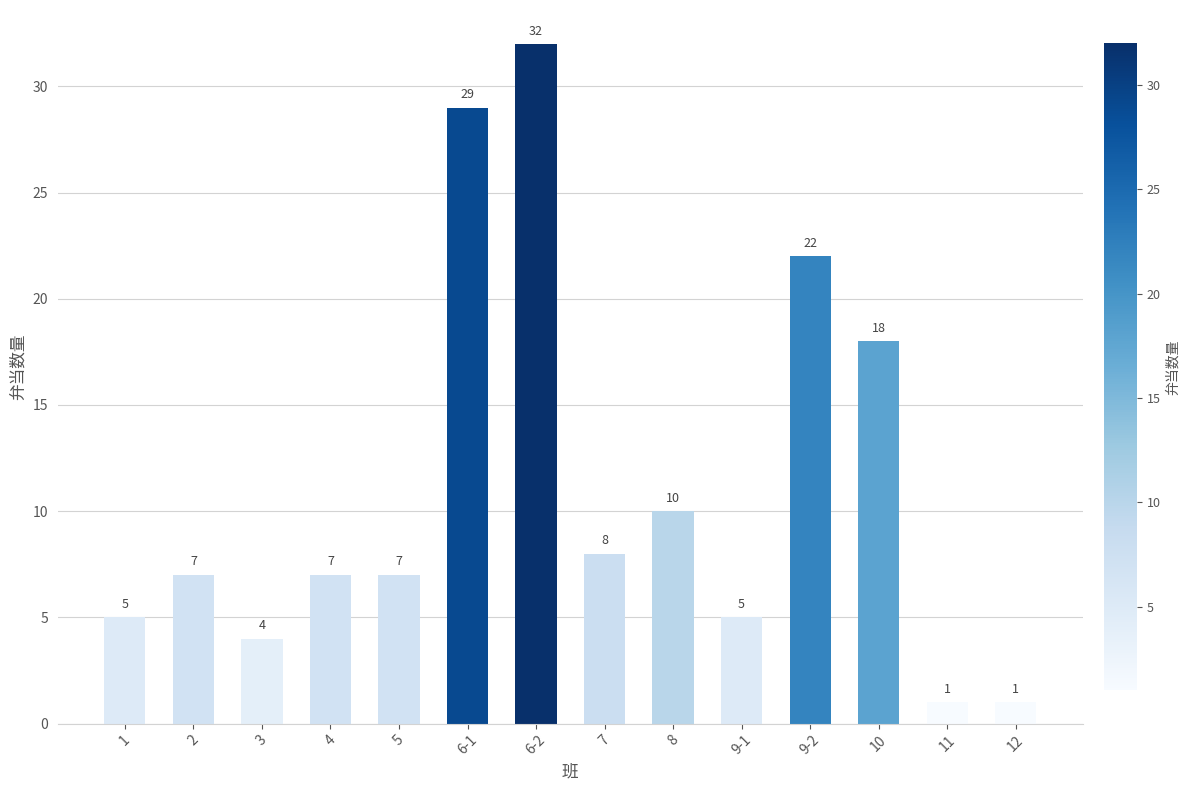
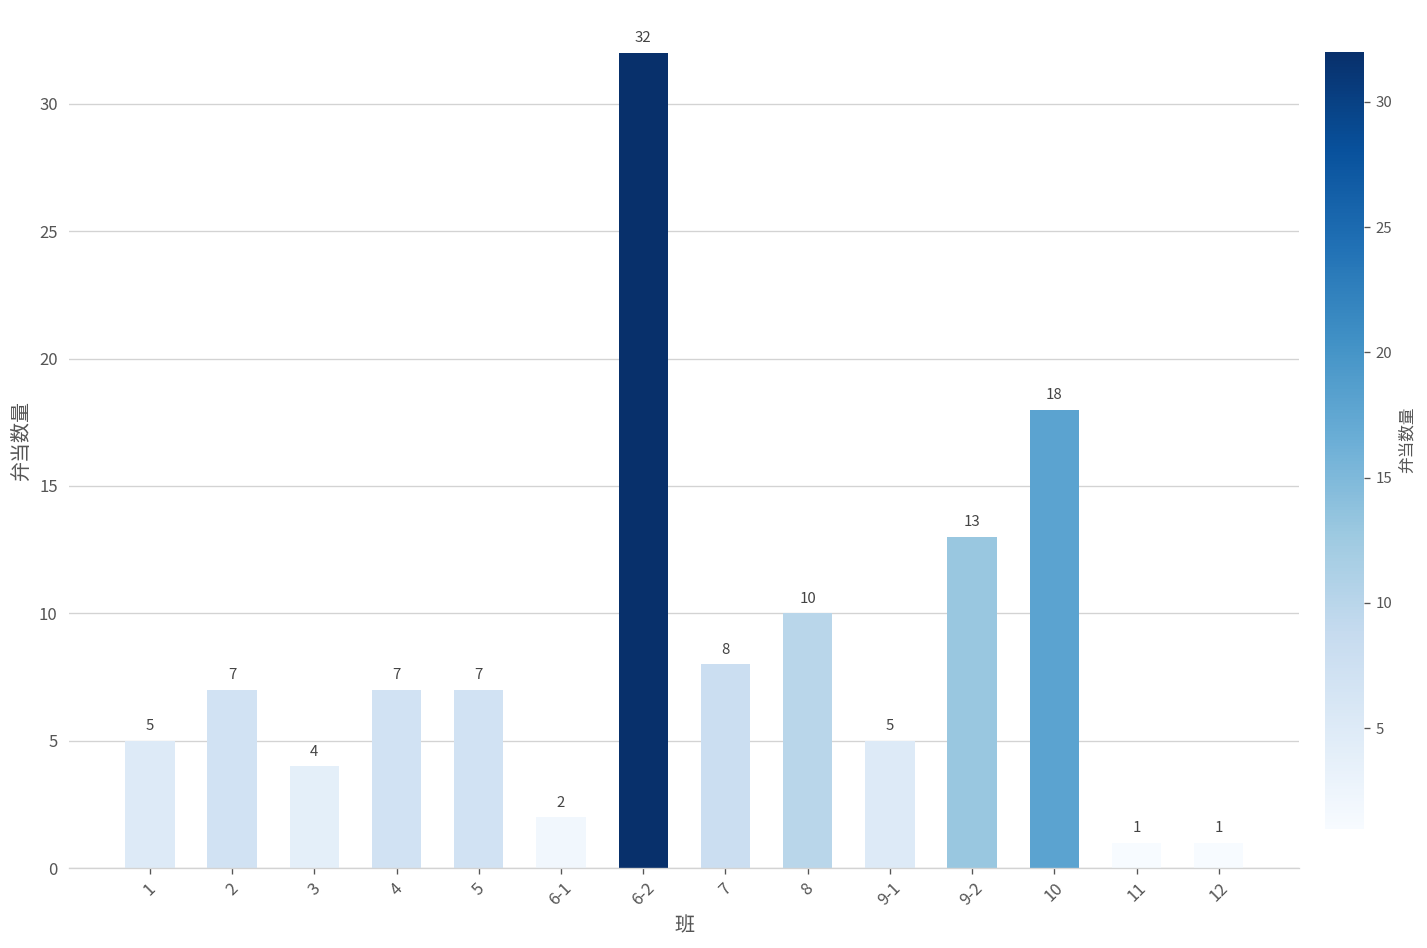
6-1: 29 -> 2
9-2: 22 -> 13
